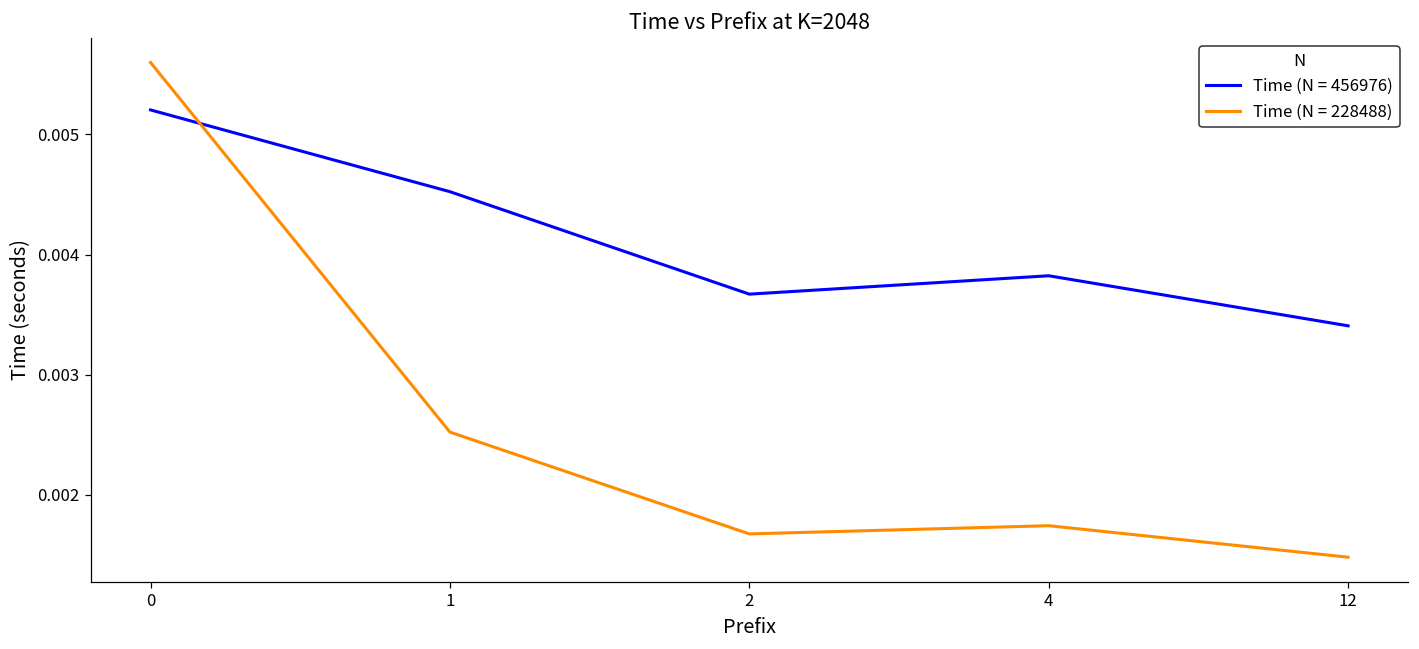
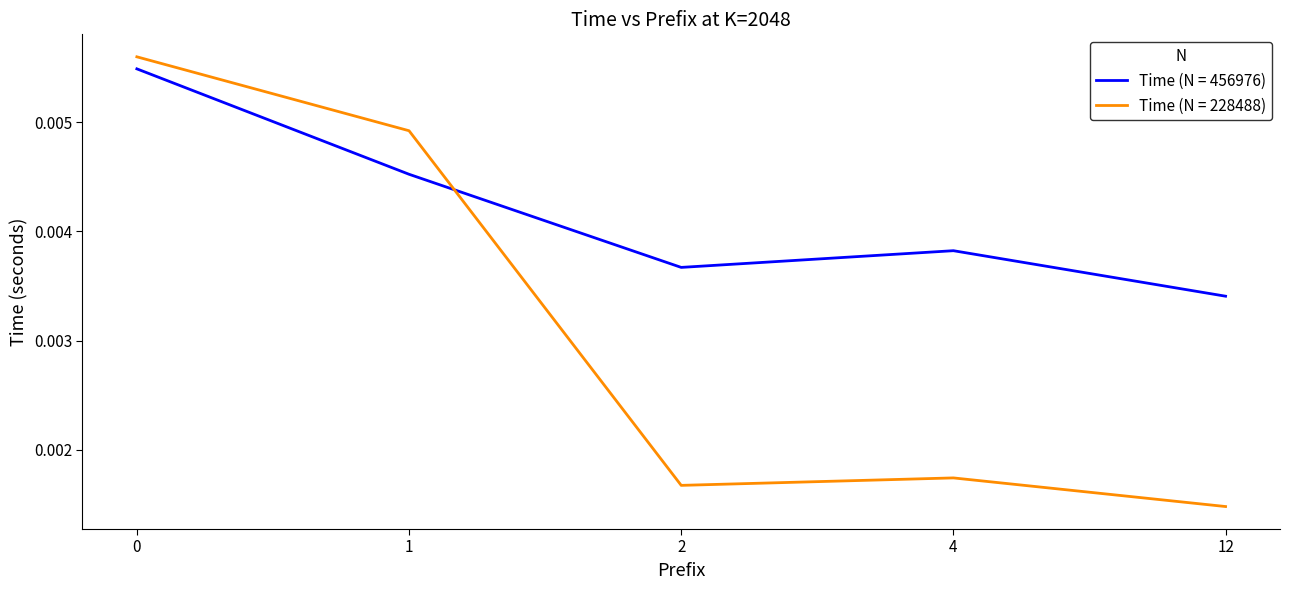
Time (N = 456976), 0: 0.00520 -> 0.00549
Time (N = 228488), 1: 0.00252 -> 0.00492
